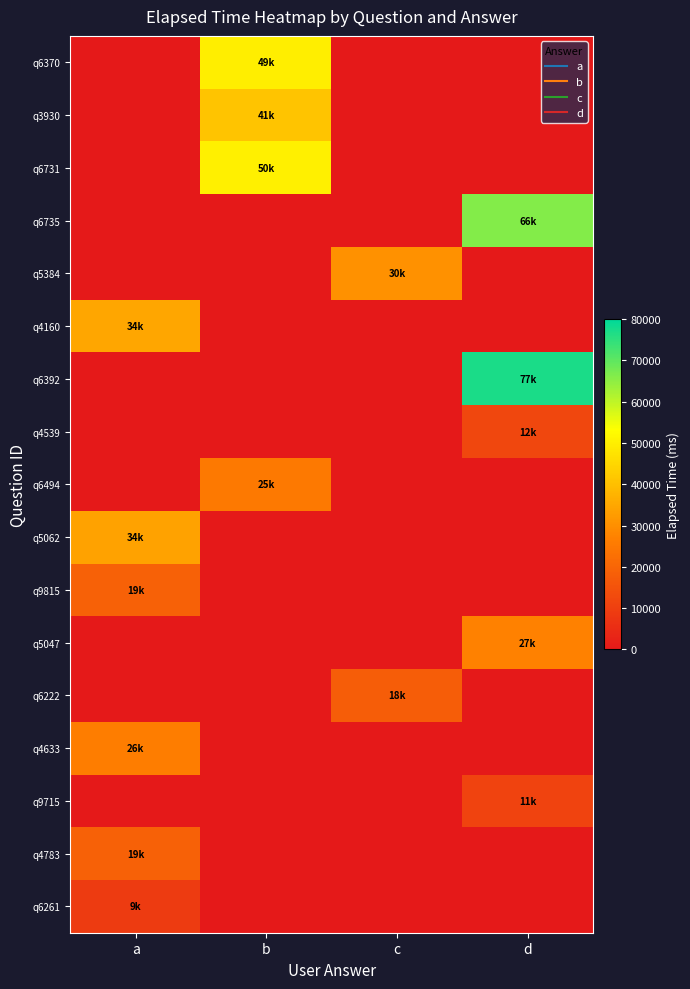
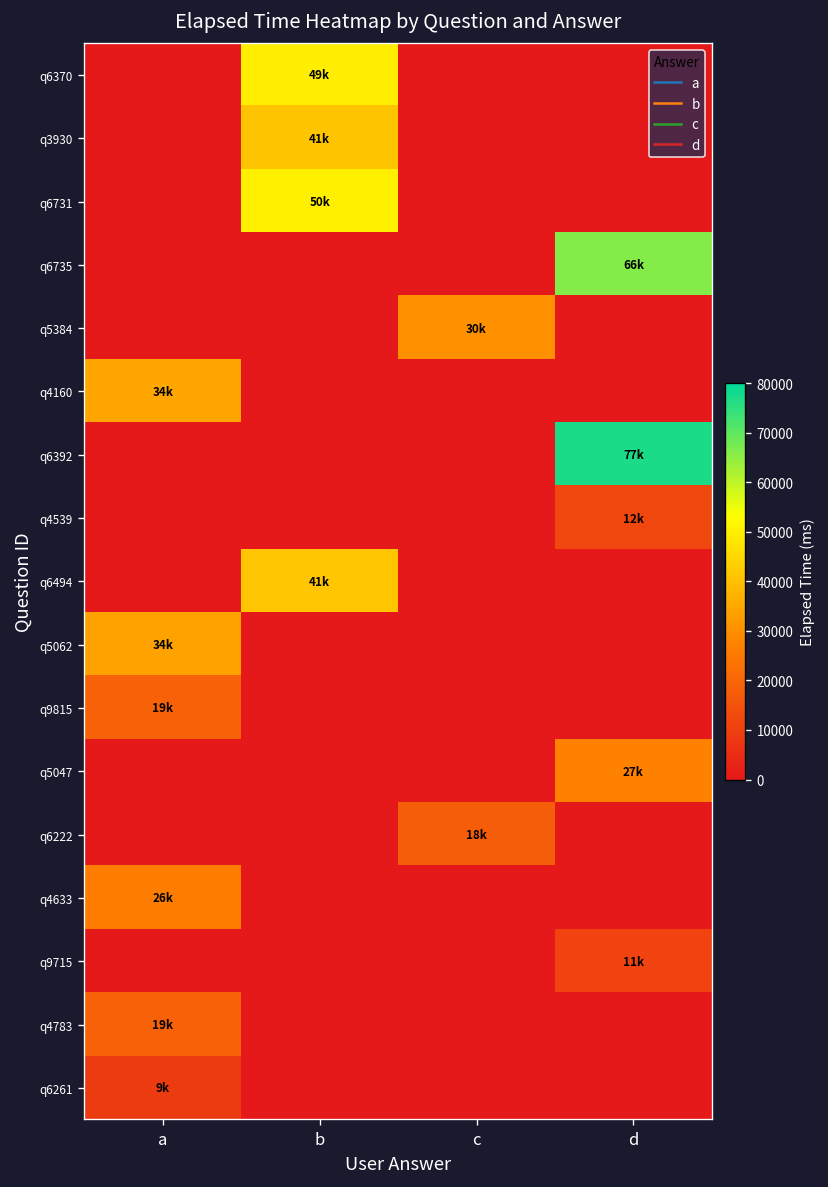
q6494, b: 25k -> 41k
